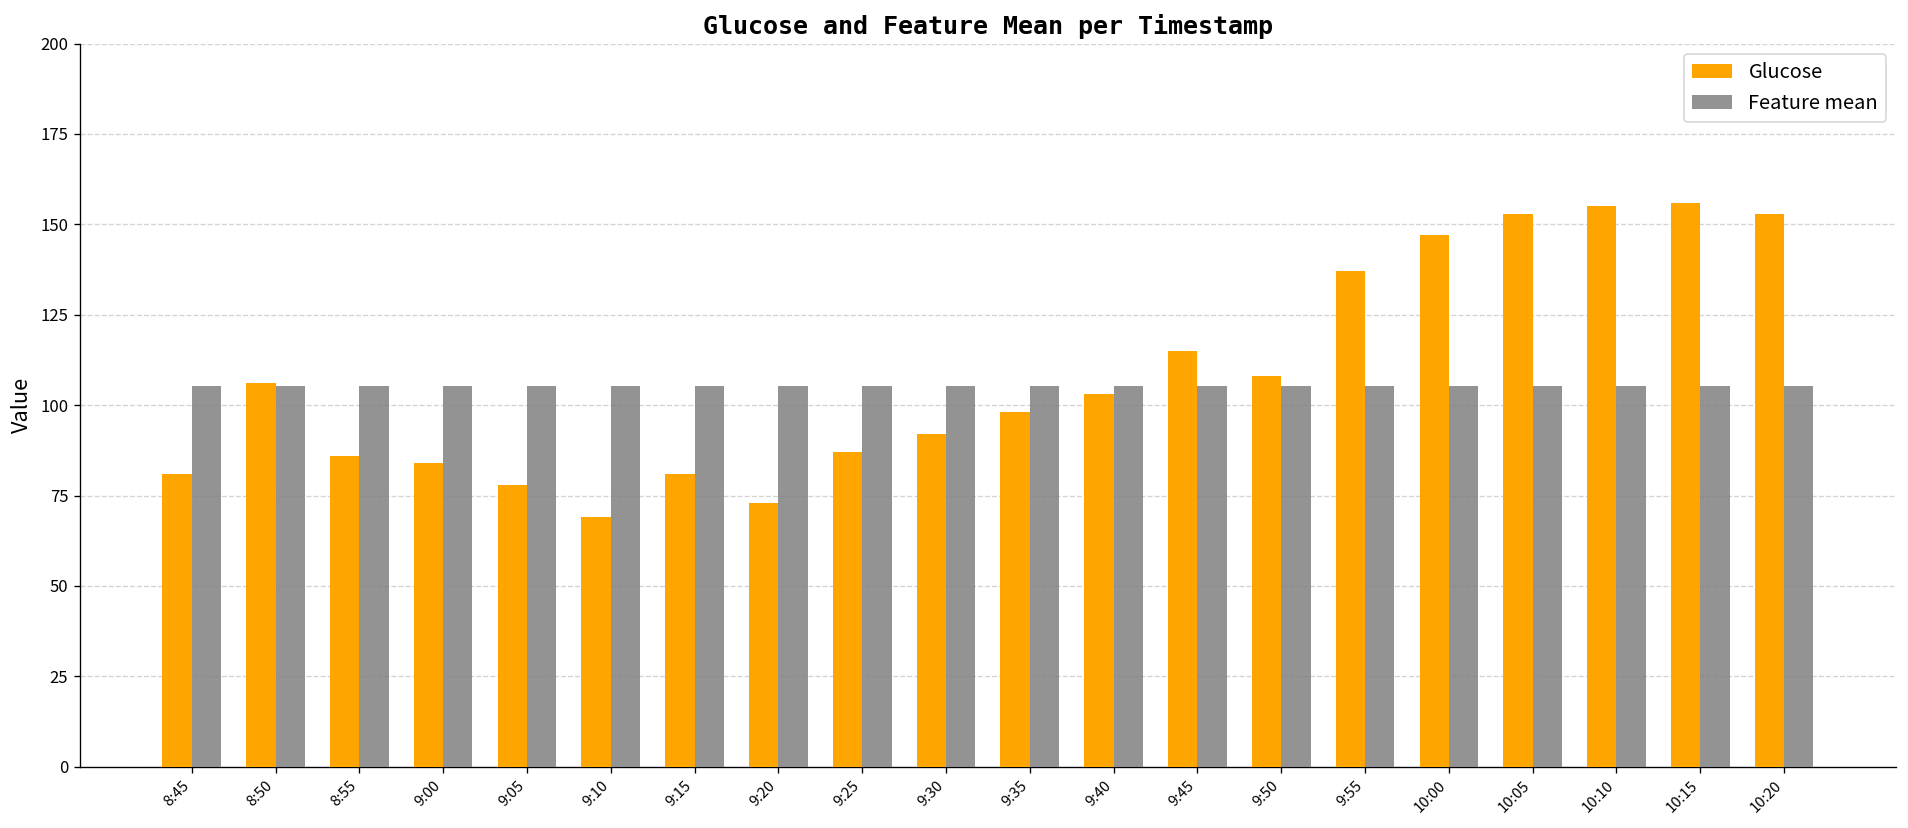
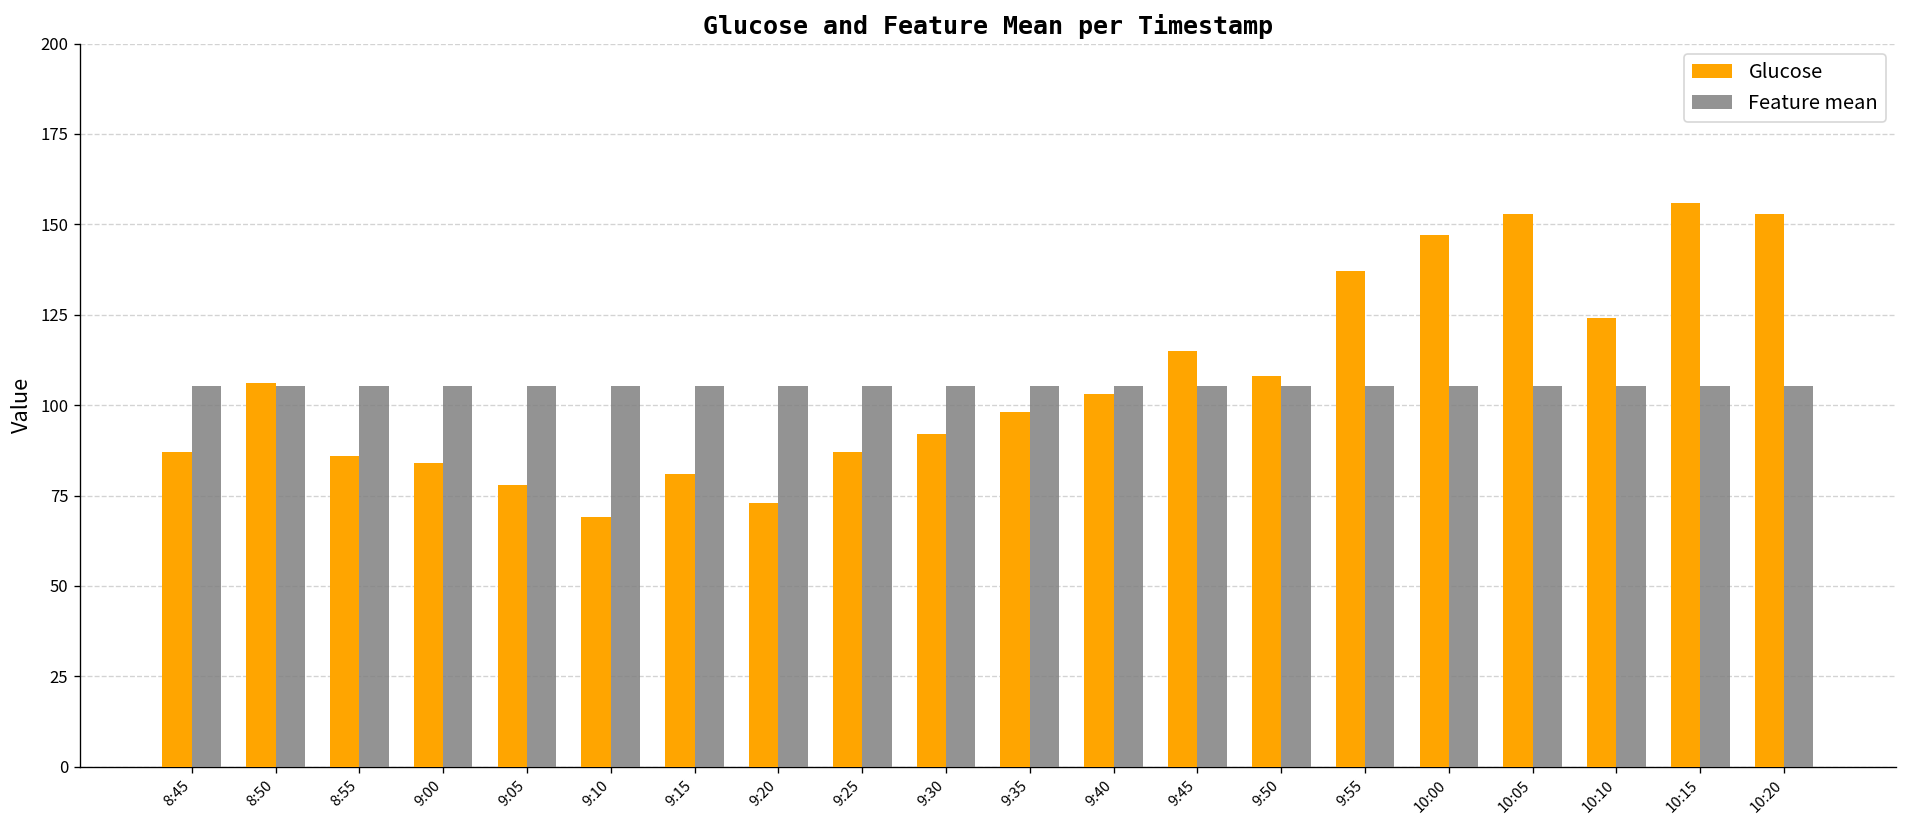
Glucose, 8:45: 81 -> 87
Glucose, 10:10: 155 -> 124
